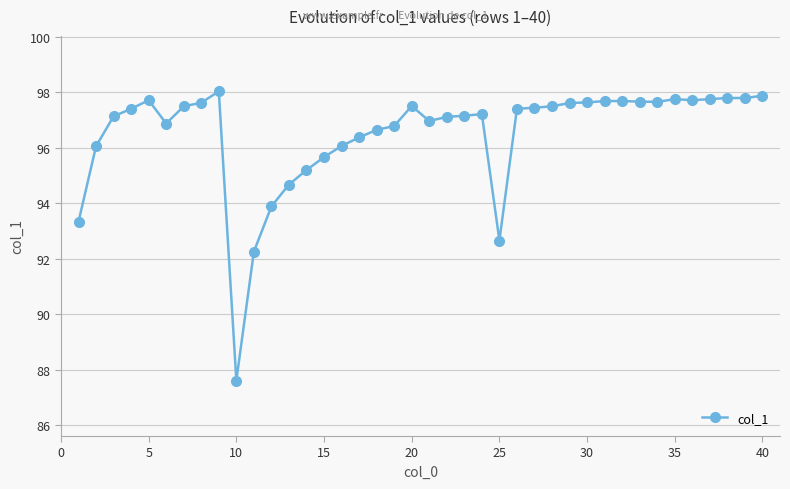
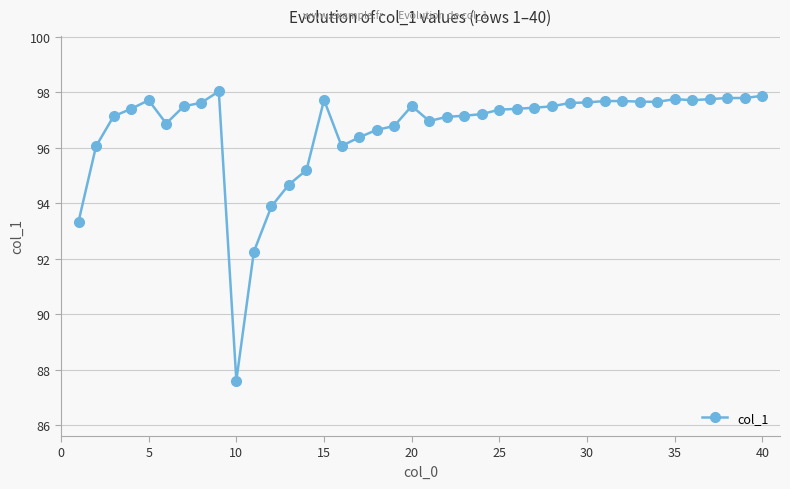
15: 95.7 -> 97.7
25: 92.7 -> 97.4
